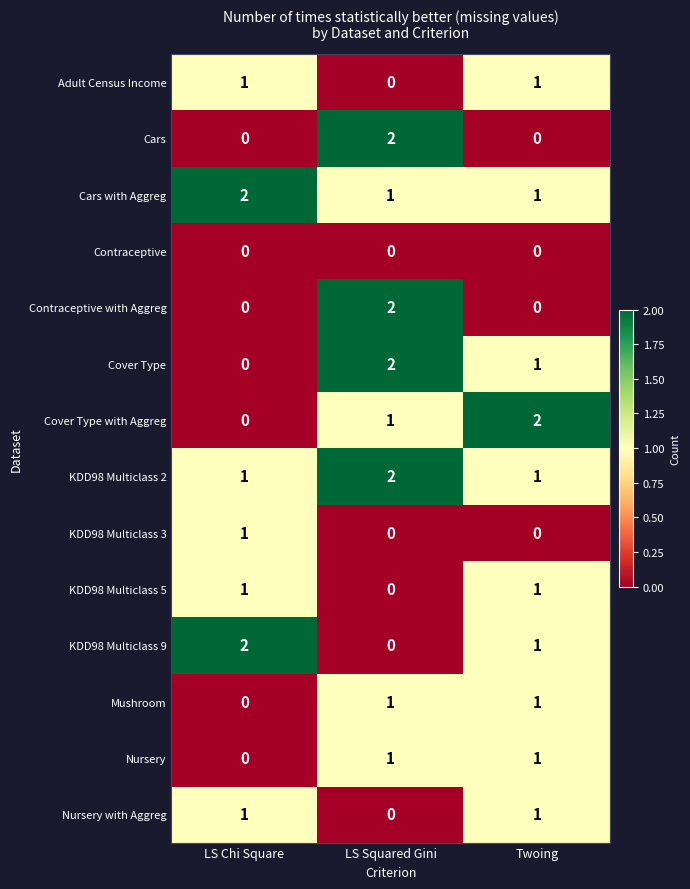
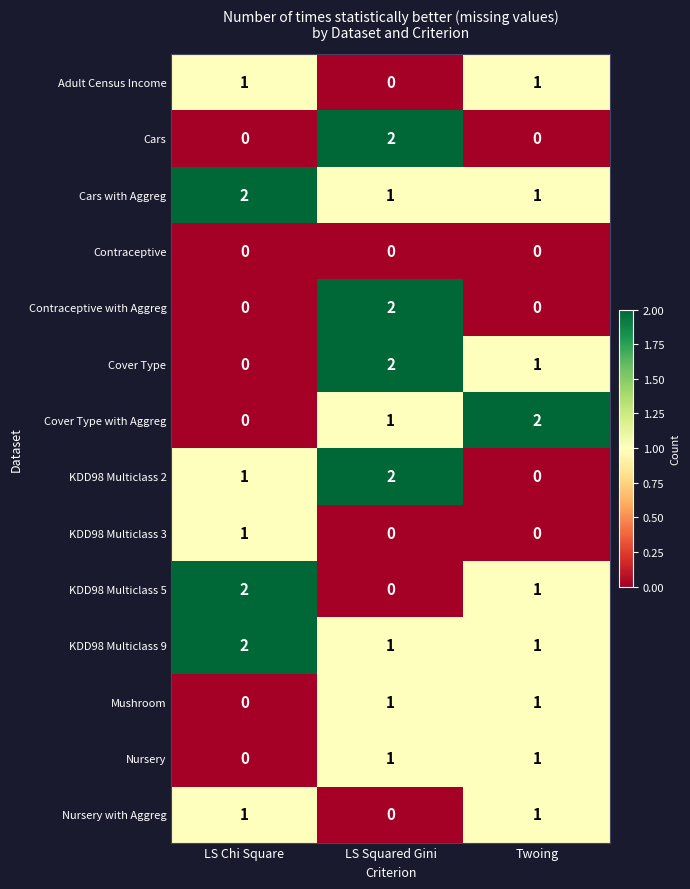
KDD98 Multiclass 2, Twoing: 1 -> 0
KDD98 Multiclass 5, LS Chi Square: 1 -> 2
KDD98 Multiclass 9, LS Squared Gini: 0 -> 1
